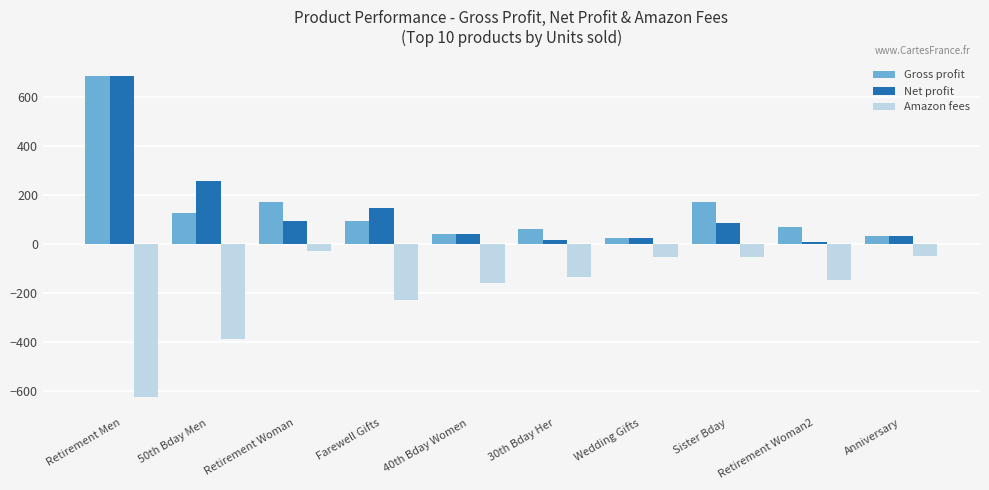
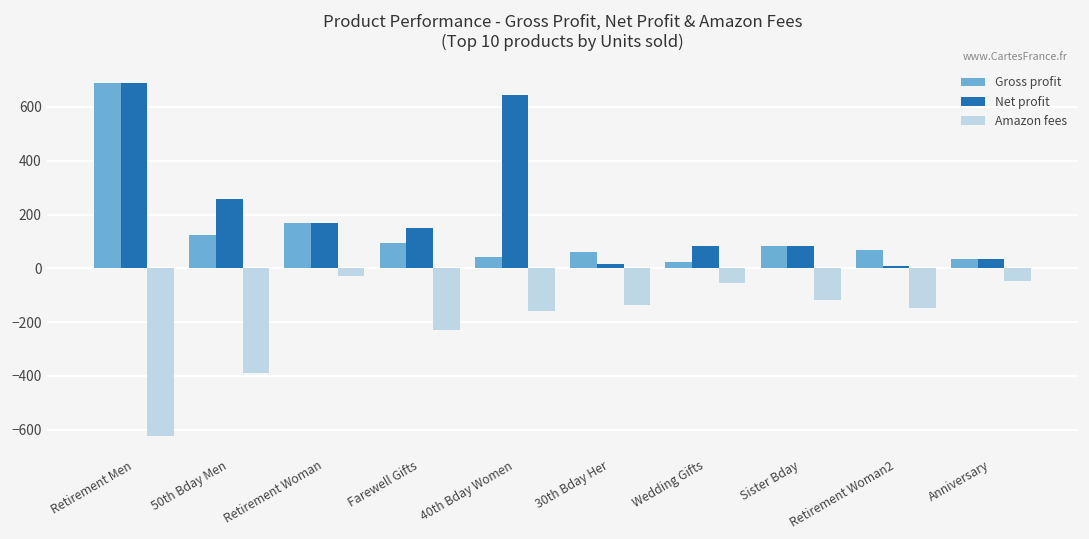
Net profit, Retirement Woman: 90 -> 170
Net profit, 40th Bday Women: 40 -> 650
Net profit, Wedding Gifts: 20 -> 80
Gross profit, Sister Bday: 170 -> 80
Amazon fees, Sister Bday: -60 -> -120
